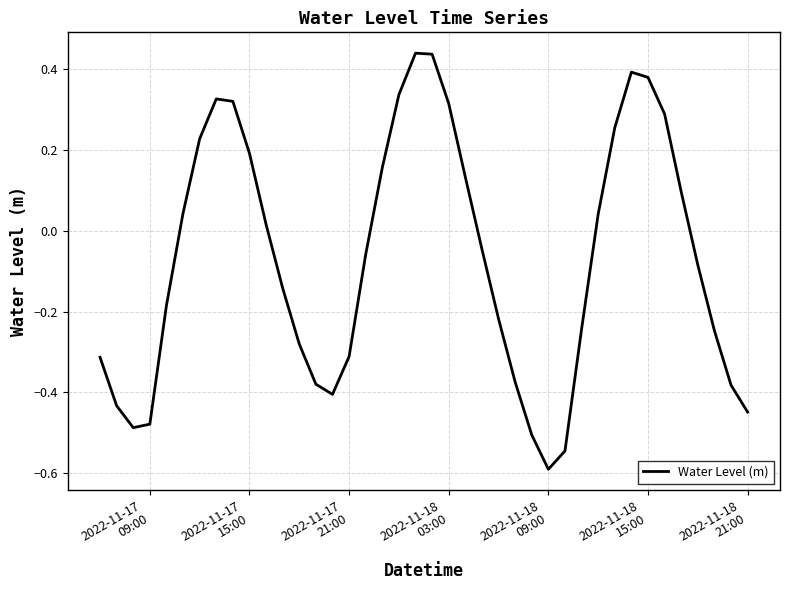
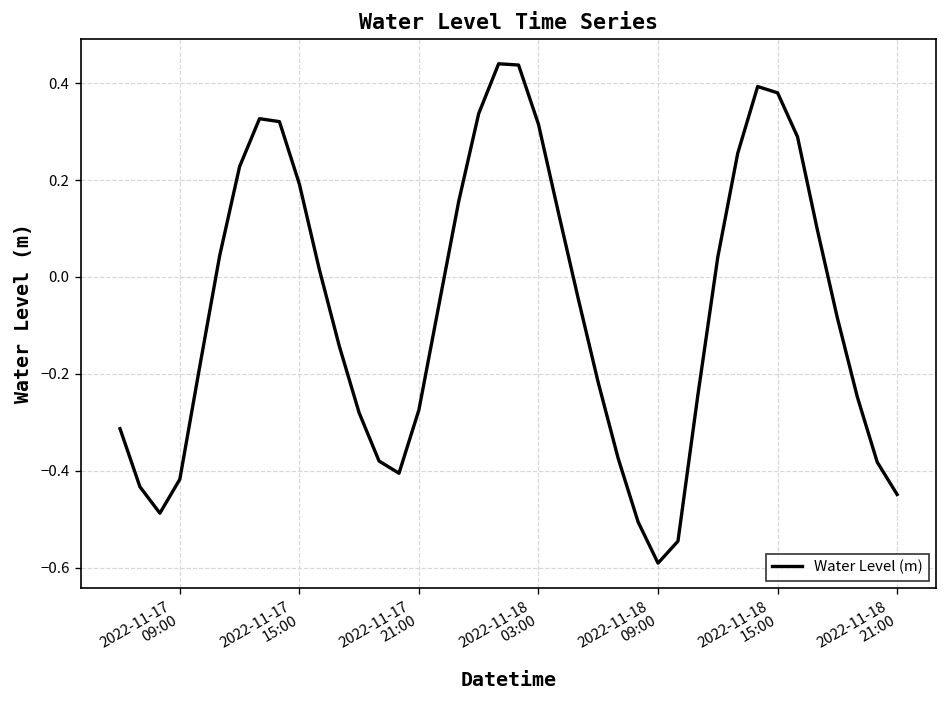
2022-11-17 09:00: -0.48 -> -0.42
2022-11-17 21:00: -0.31 -> -0.27
